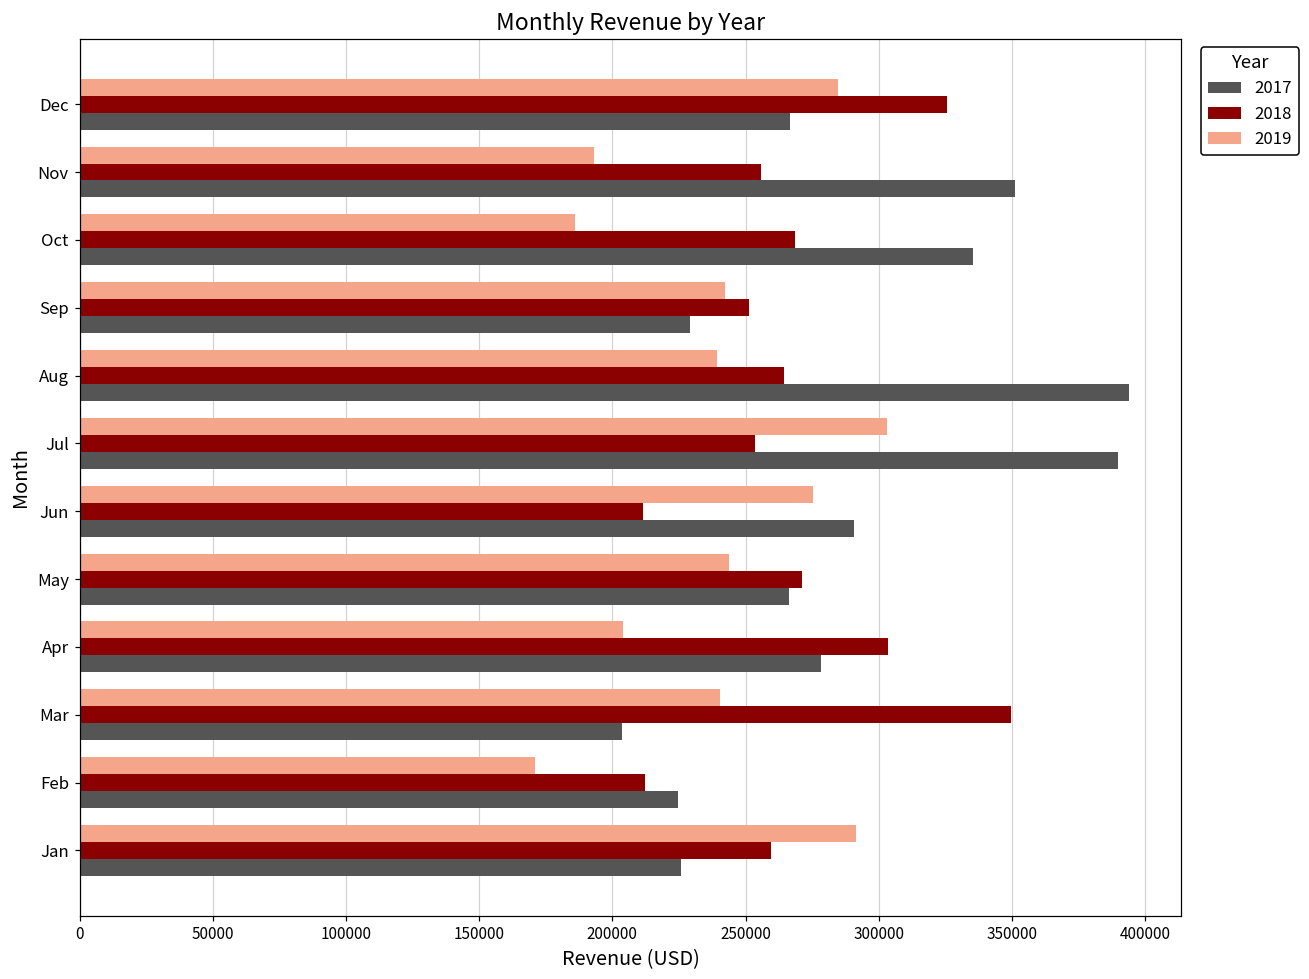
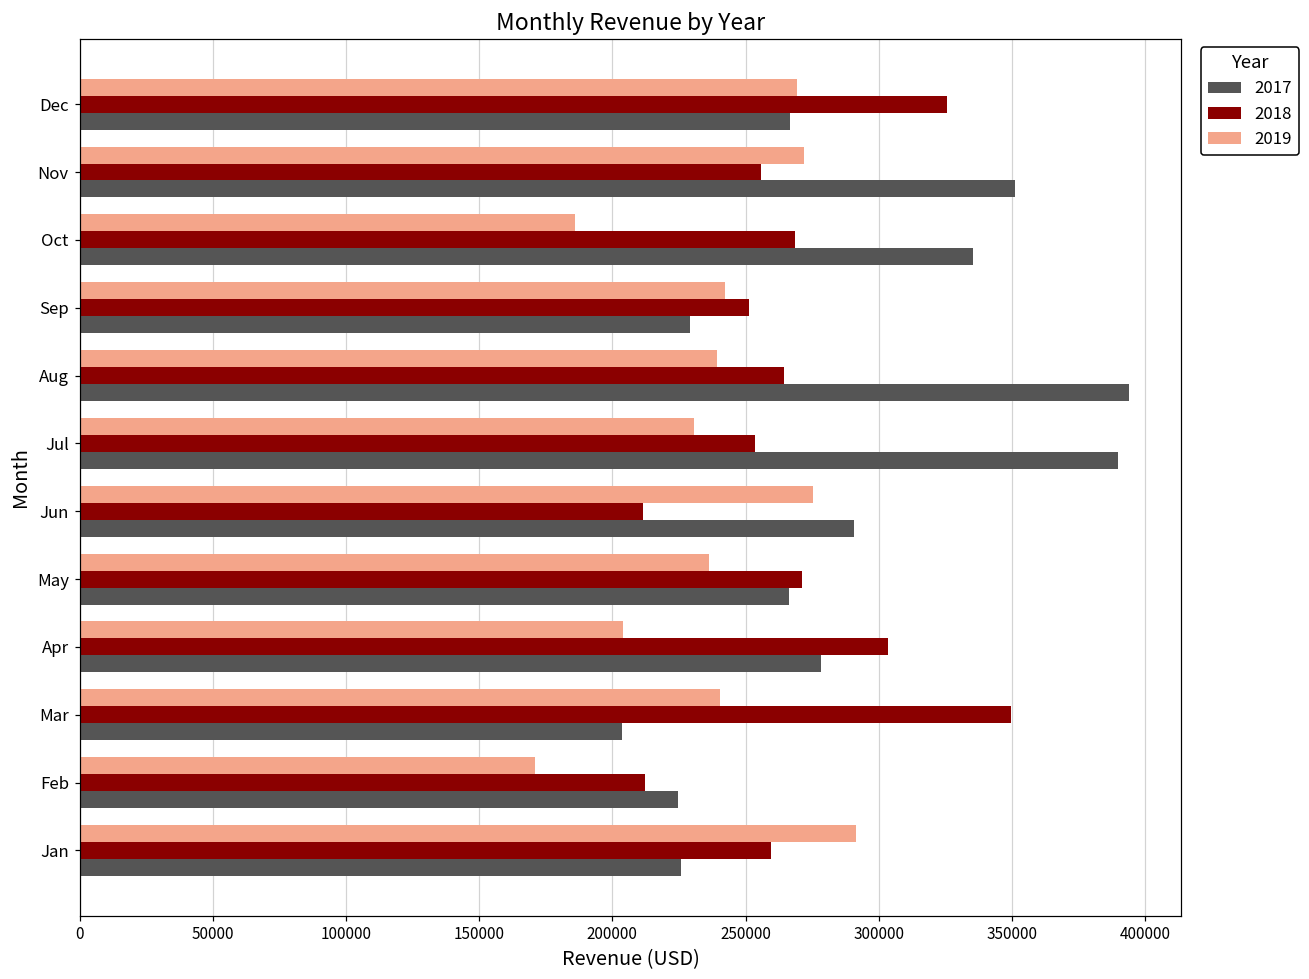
2019, Dec: 285000 -> 269000
2019, Nov: 193000 -> 272000
2019, Jul: 303000 -> 231000
2019, May: 244000 -> 236000
